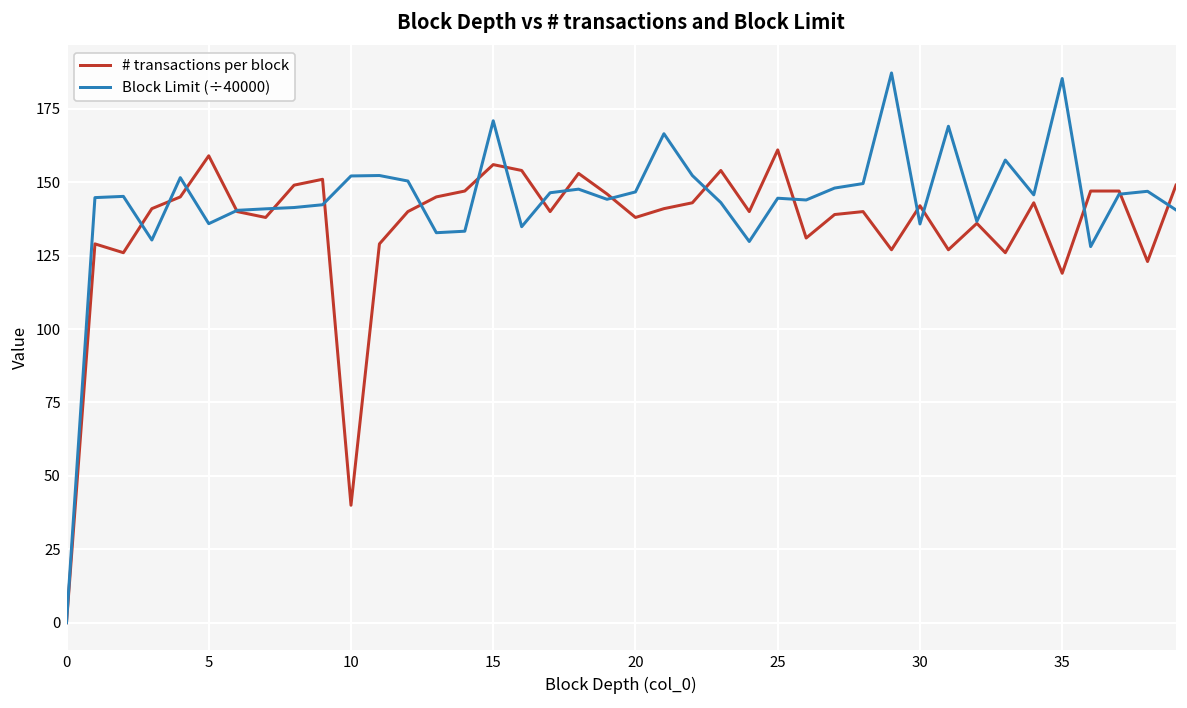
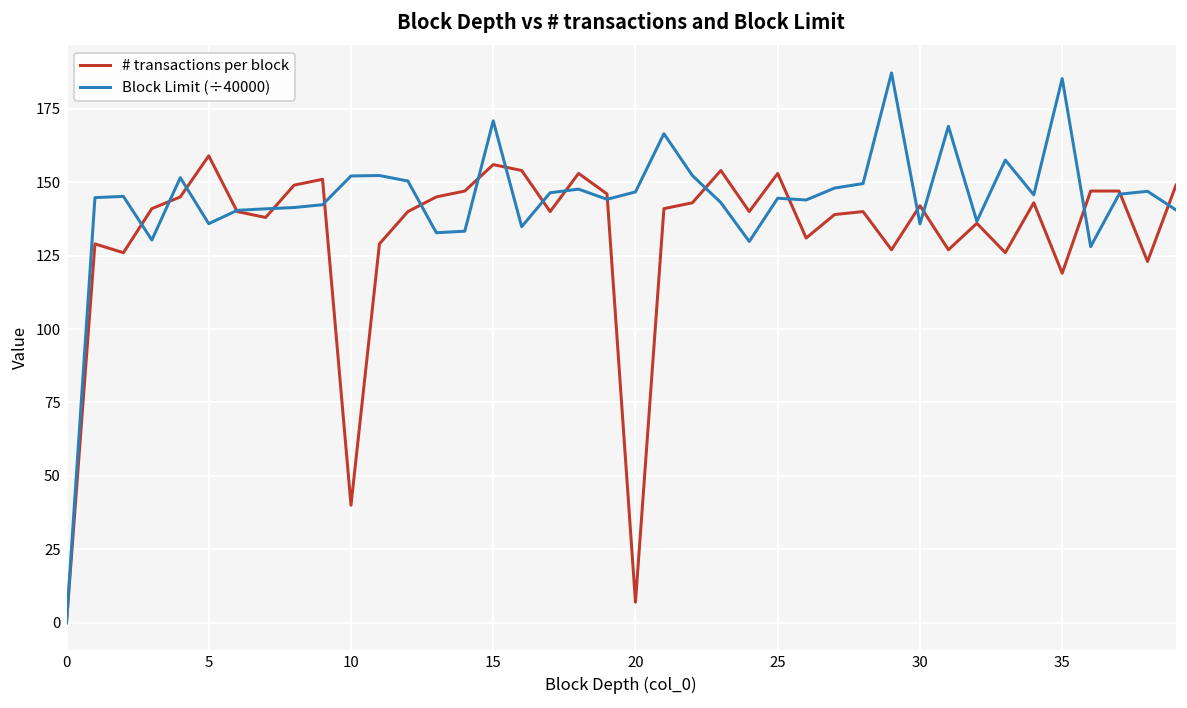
# transactions per block, 20: 138 -> 7
# transactions per block, 25: 161 -> 153
